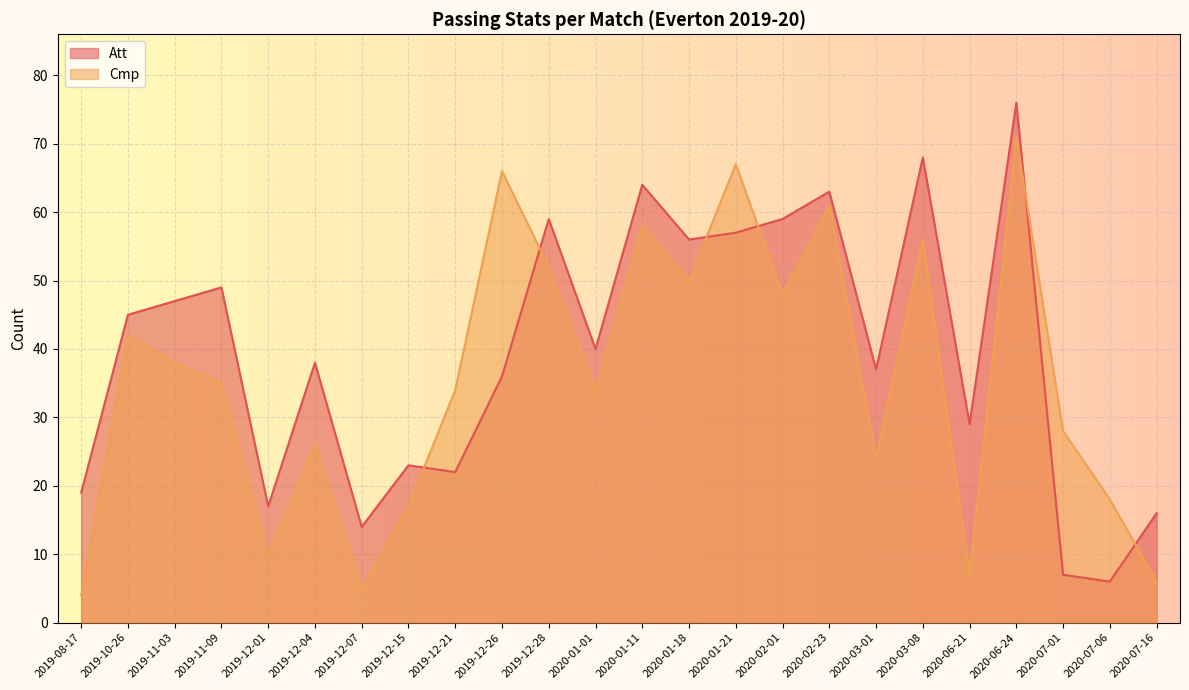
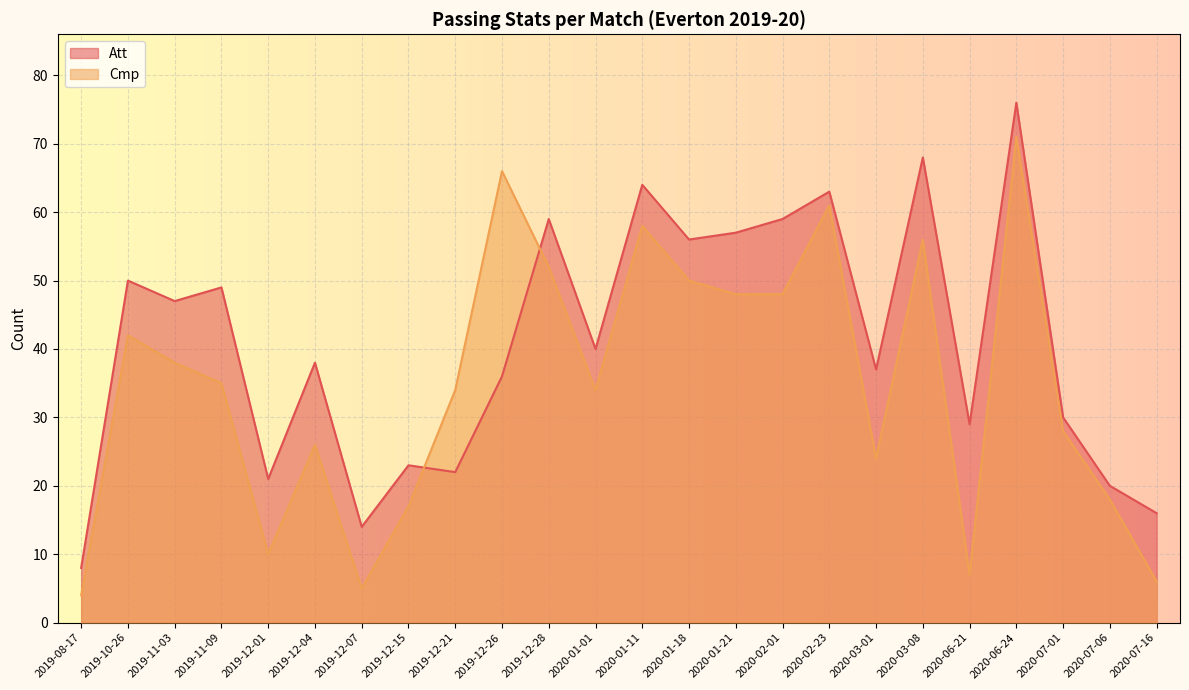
Att, 2019-08-17: 19 -> 8
Att, 2019-10-26: 45 -> 50
Att, 2019-12-01: 17 -> 21
Cmp, 2020-01-21: 67 -> 48
Att, 2020-07-01: 7 -> 30
Att, 2020-07-06: 6 -> 20
